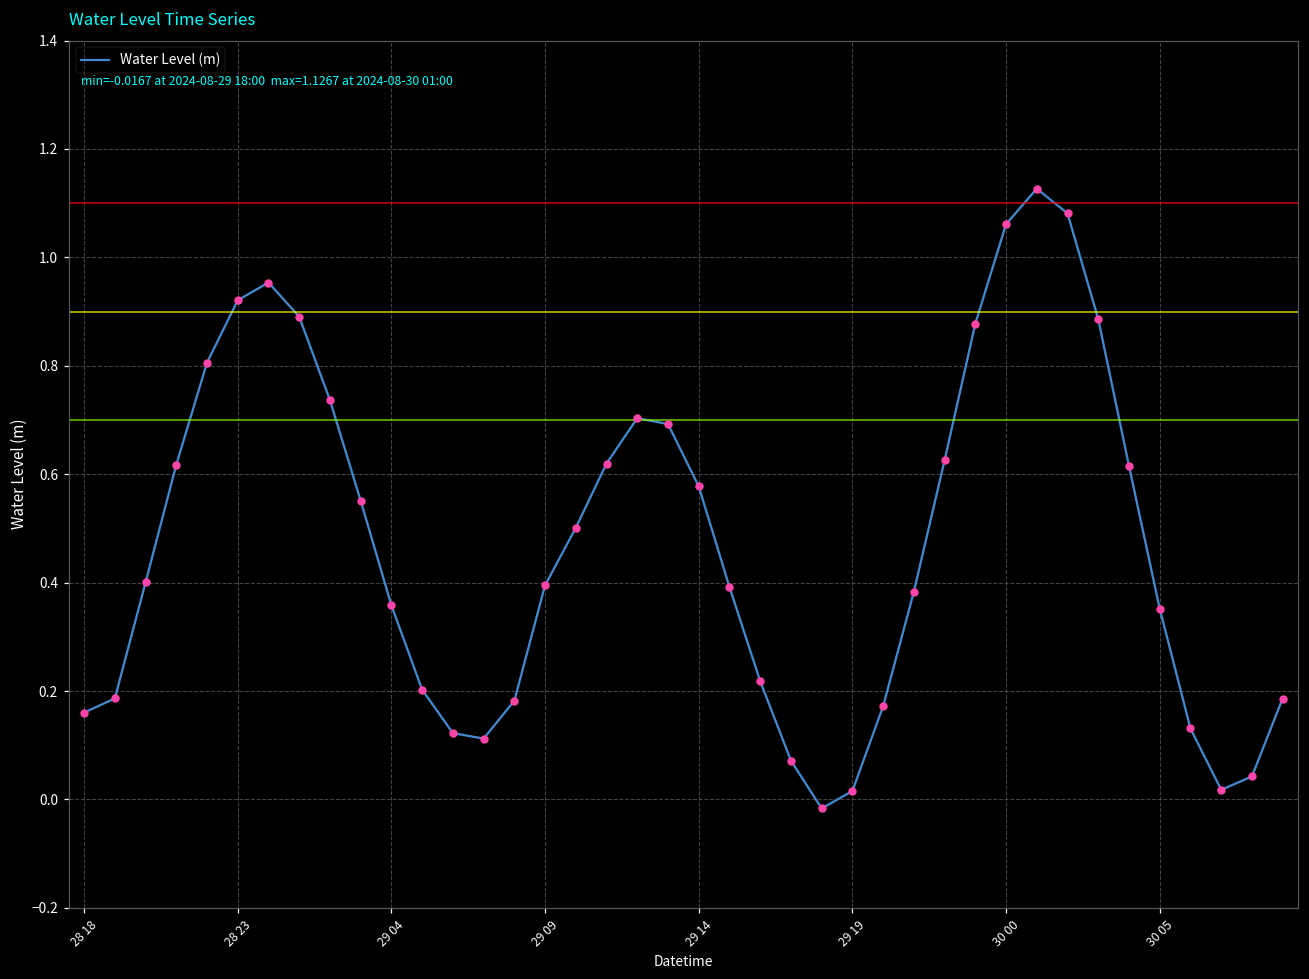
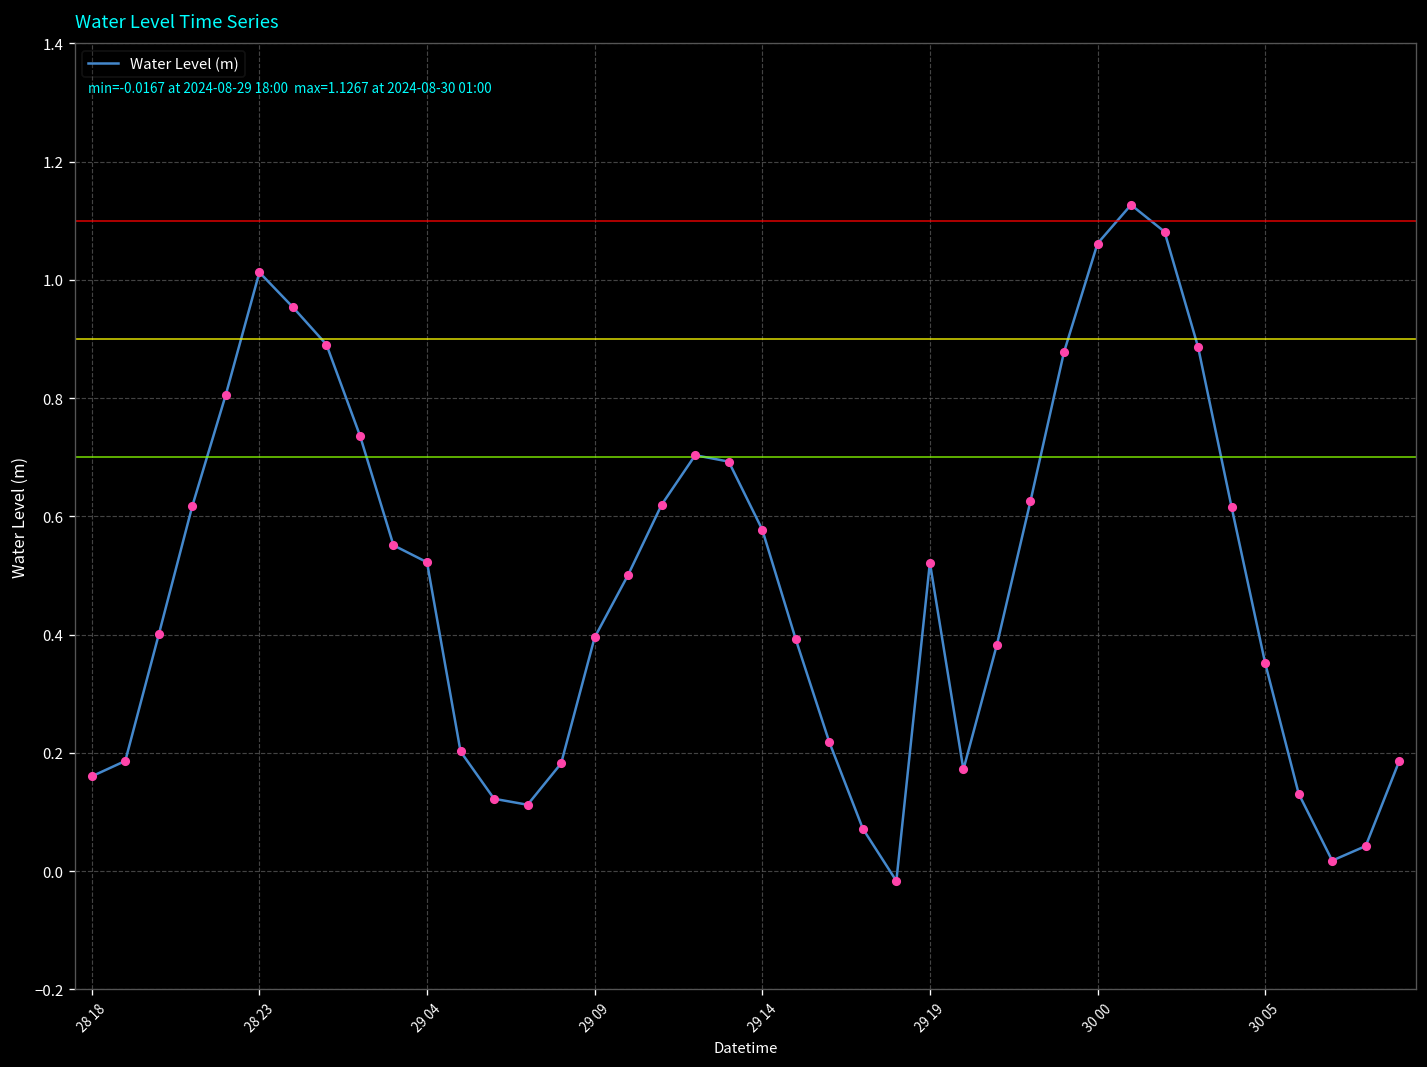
28 23: 0.92 -> 1.01
29 04: 0.36 -> 0.52
29 19: 0.02 -> 0.52
